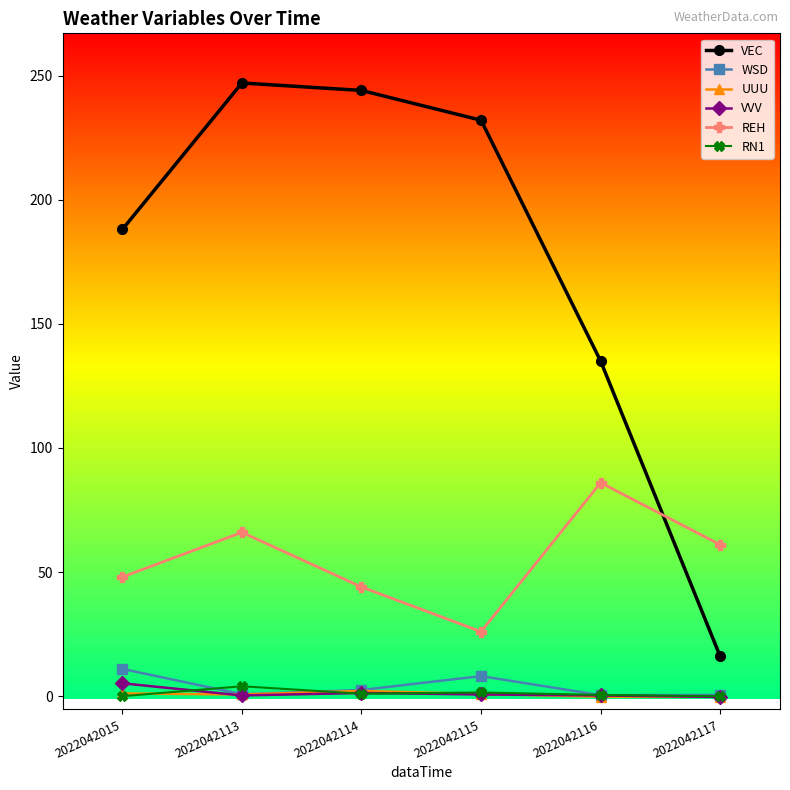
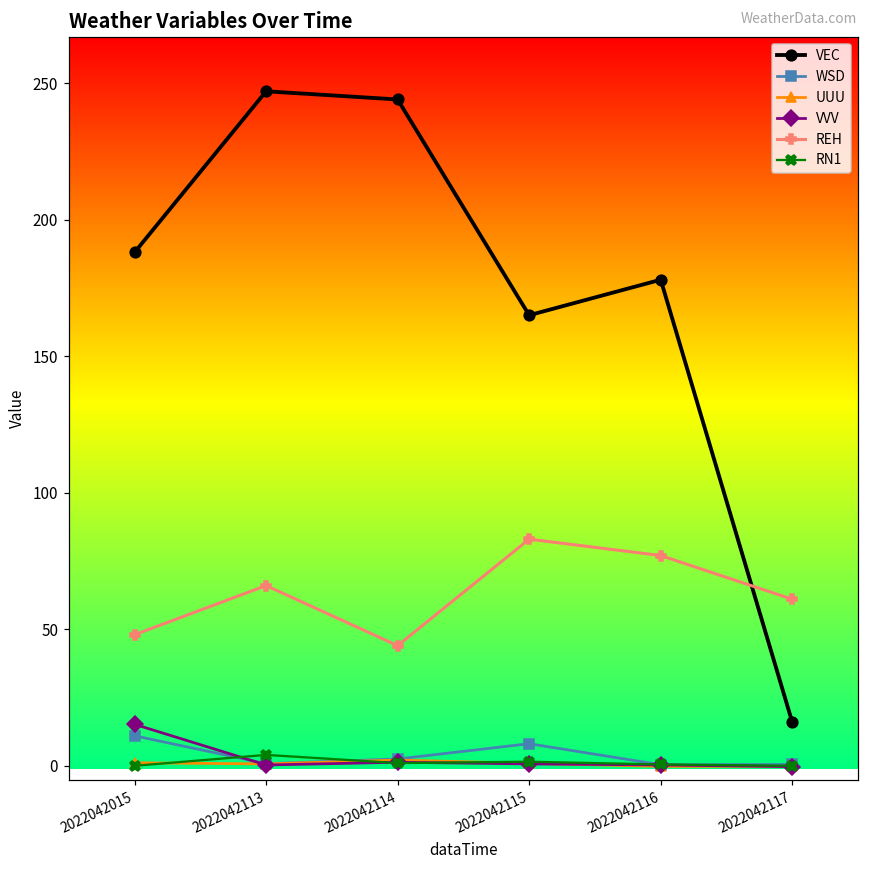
VVV, 2022042015: 5 -> 15
VEC, 2022042115: 232 -> 165
REH, 2022042115: 26 -> 83
VEC, 2022042116: 135 -> 178
REH, 2022042116: 86 -> 77
